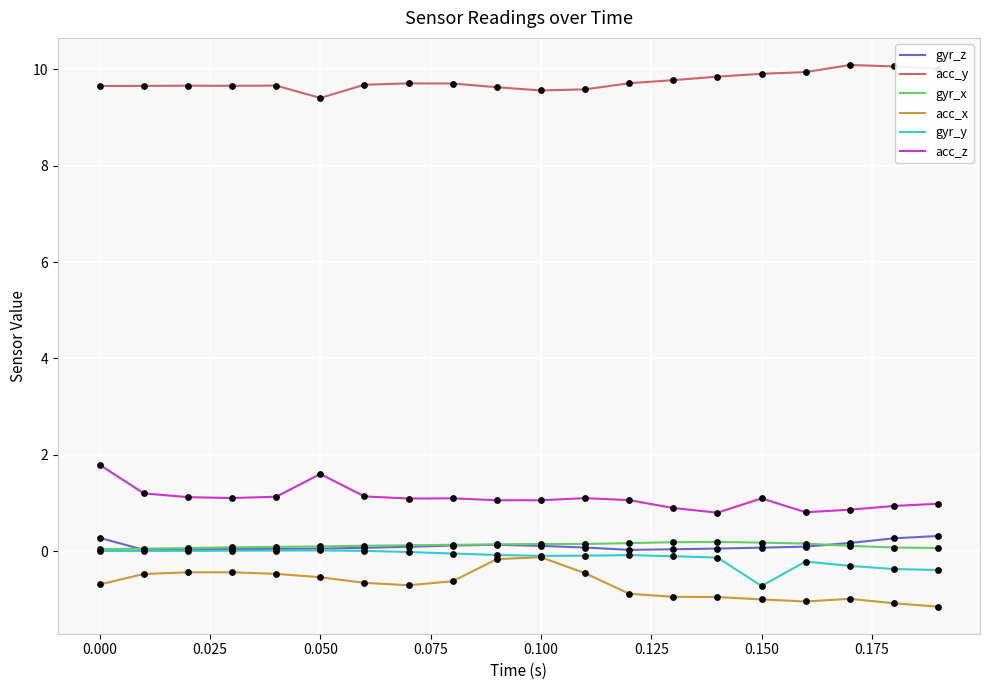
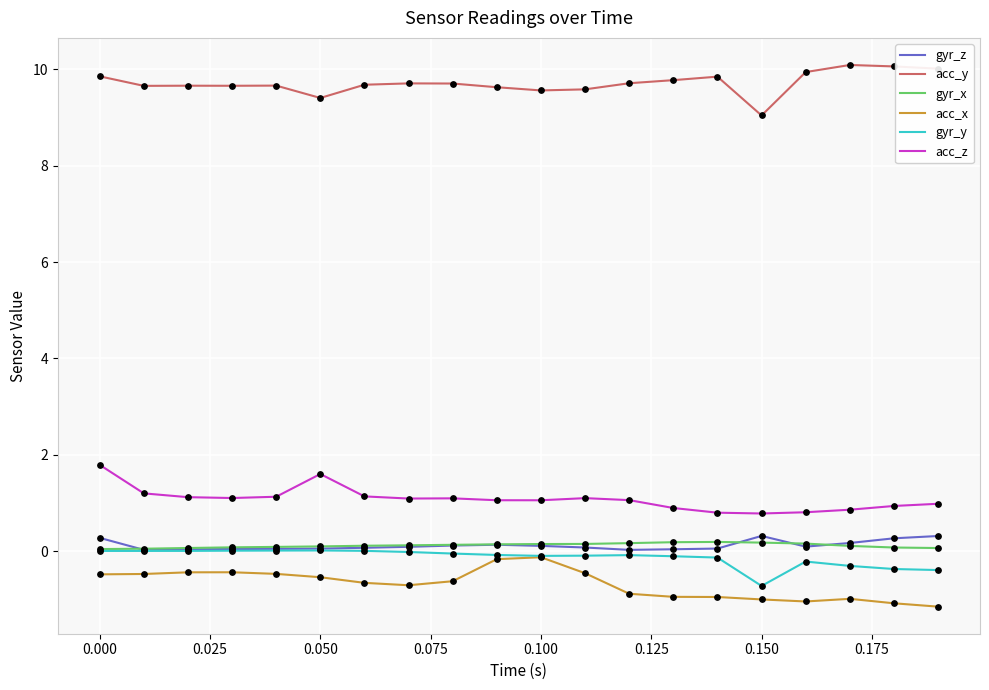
acc_y, 0.000: 9.7 -> 9.9
acc_x, 0.000: -0.7 -> -0.5
gyr_z, 0.150: 0.1 -> 0.3
acc_y, 0.150: 9.9 -> 9.0
acc_z, 0.150: 1.1 -> 0.8
